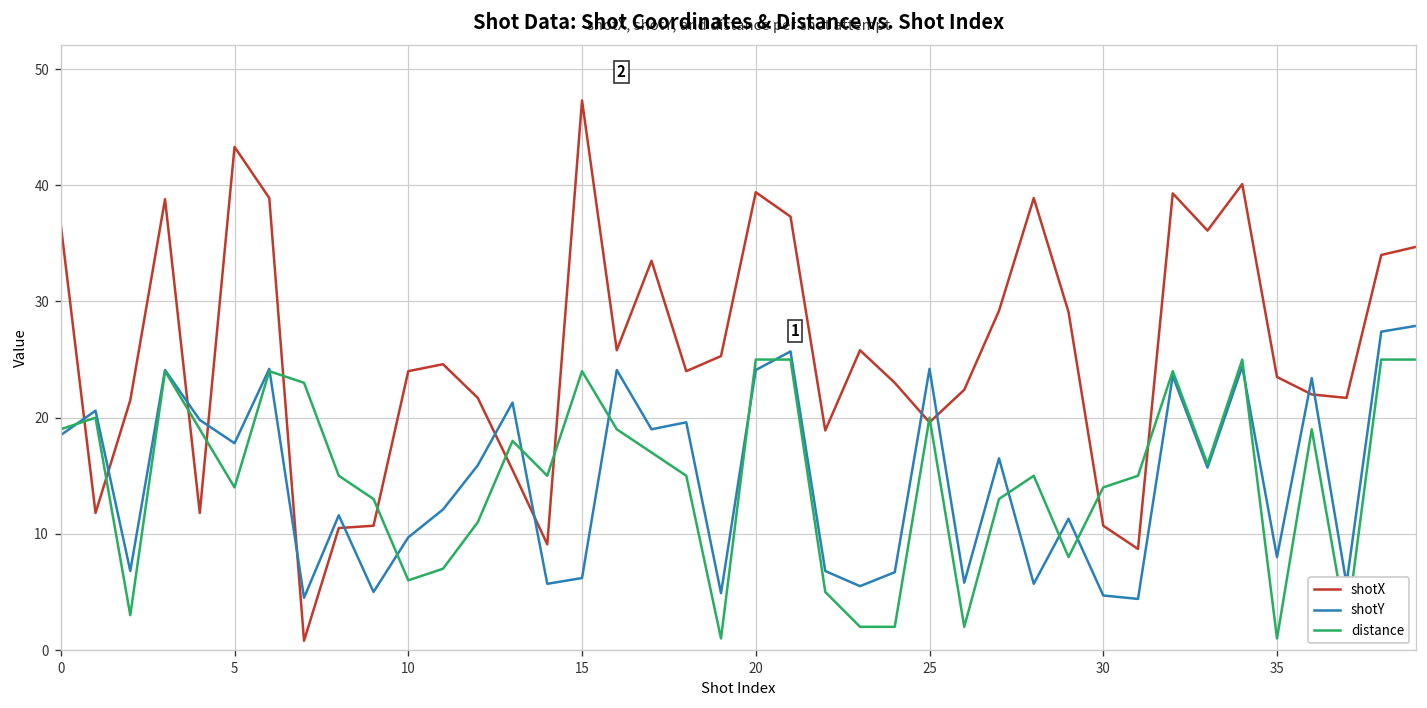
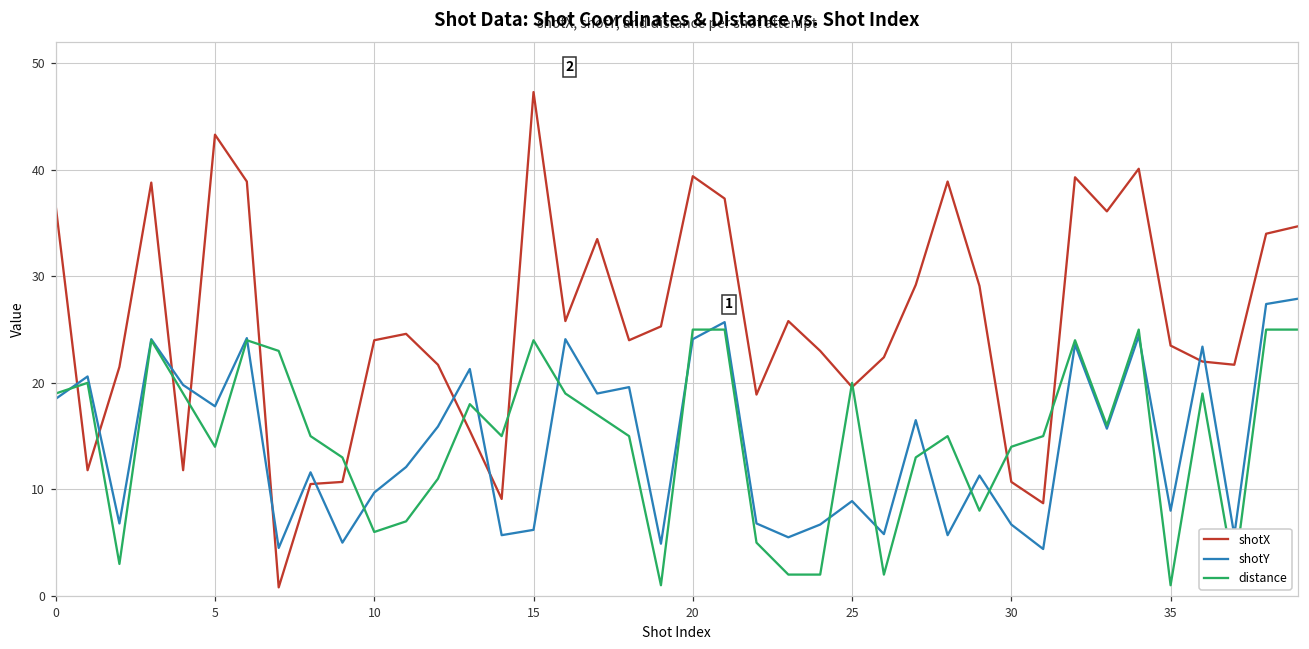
shotY, 25: 24 -> 9
shotY, 30: 5 -> 7
